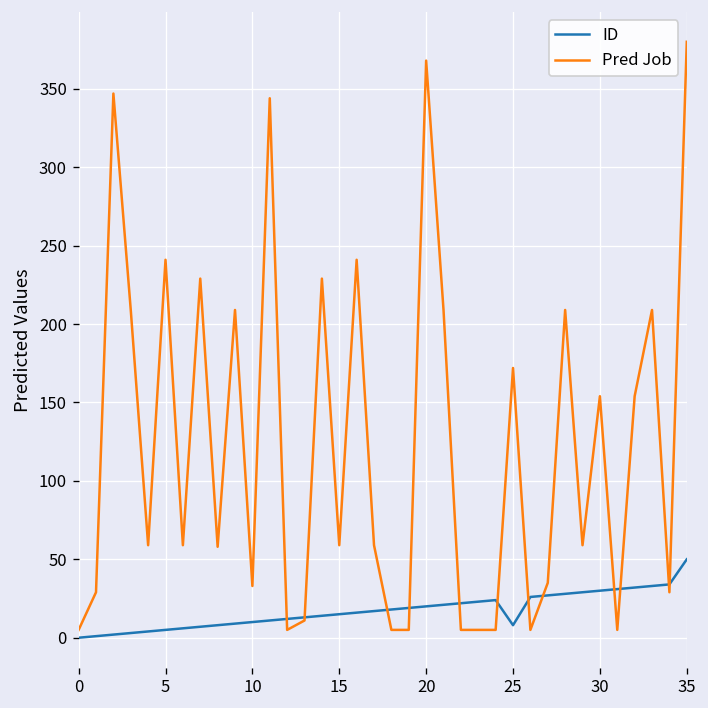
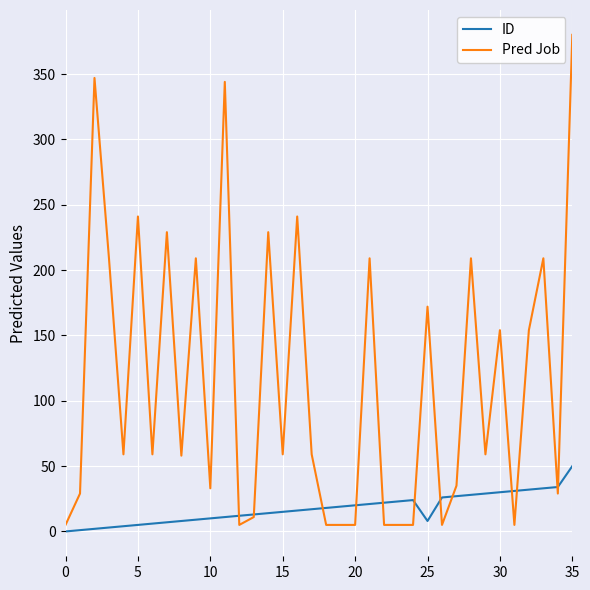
Pred Job, 20: 368 -> 5
